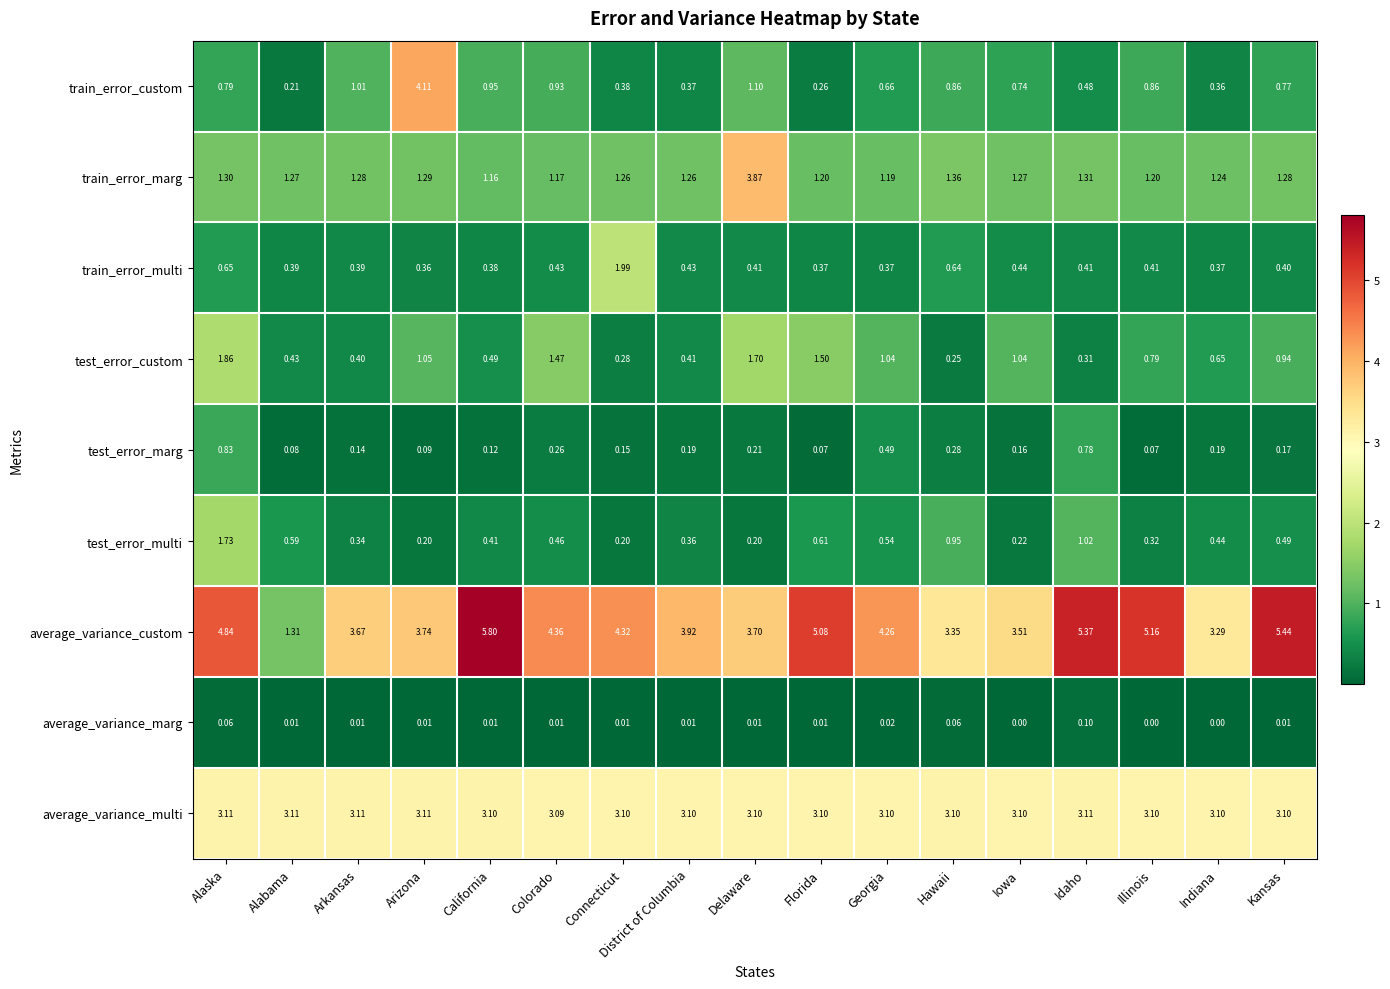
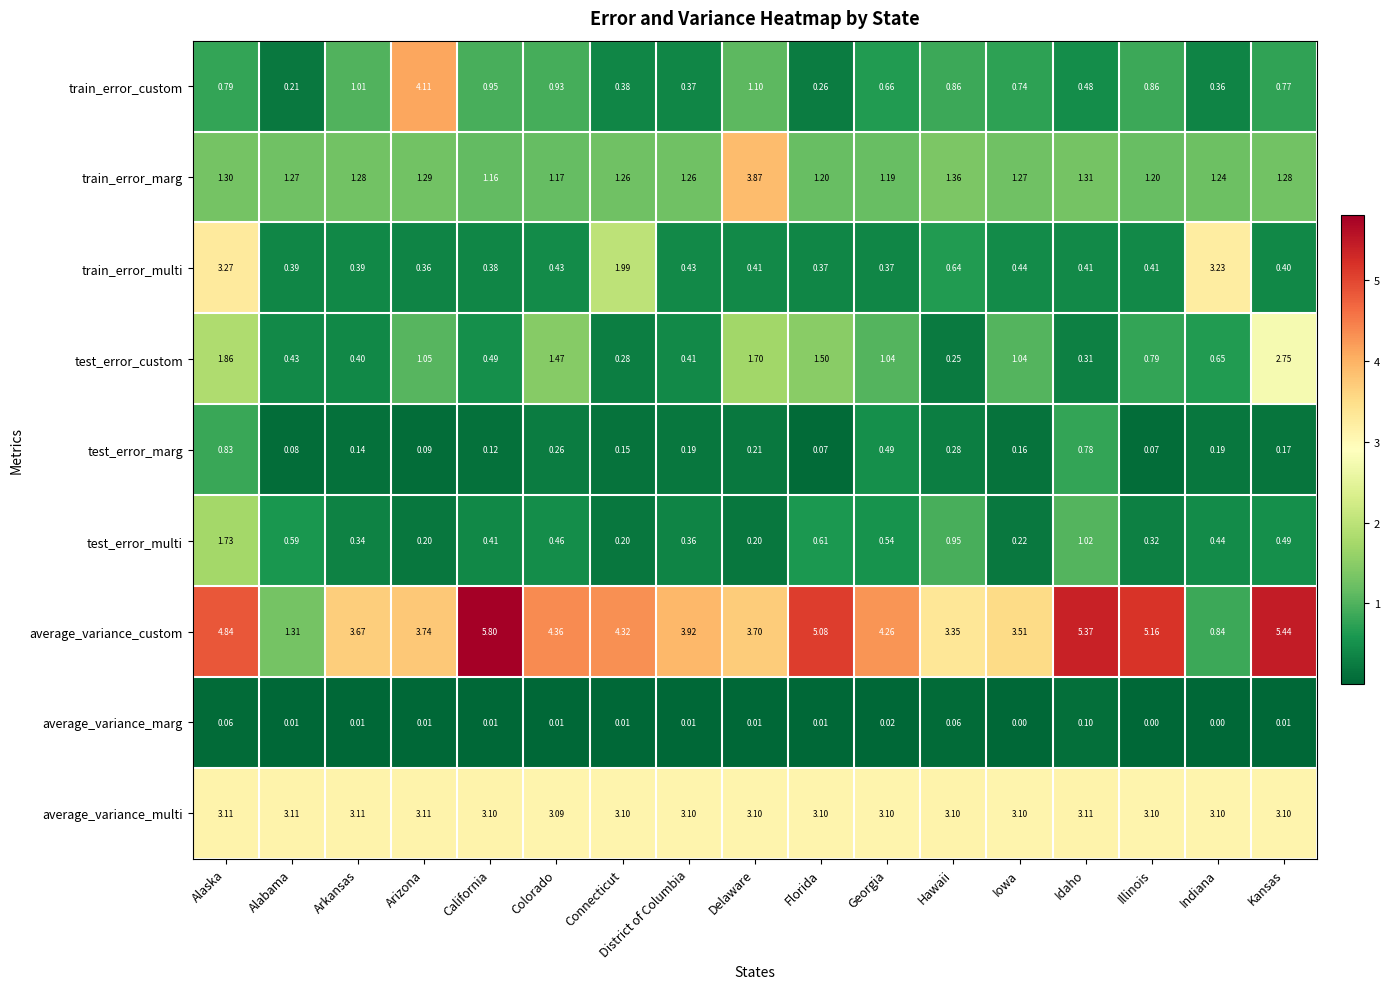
train_error_multi, Alaska: 0.65 -> 3.27
train_error_multi, Indiana: 0.37 -> 3.23
test_error_custom, Kansas: 0.94 -> 2.75
average_variance_custom, Indiana: 3.29 -> 0.84
